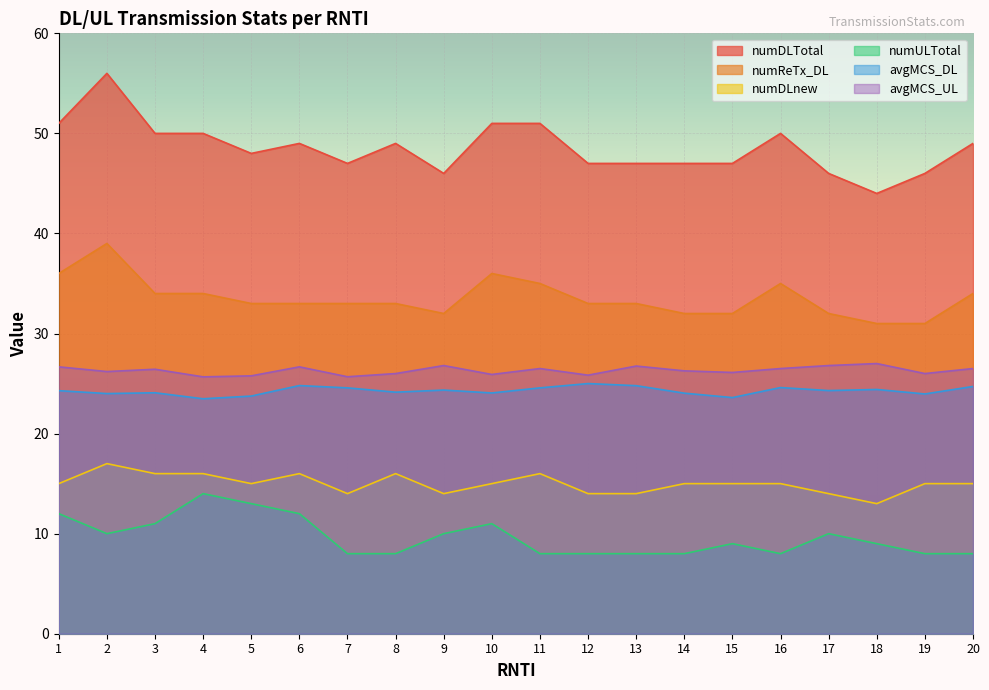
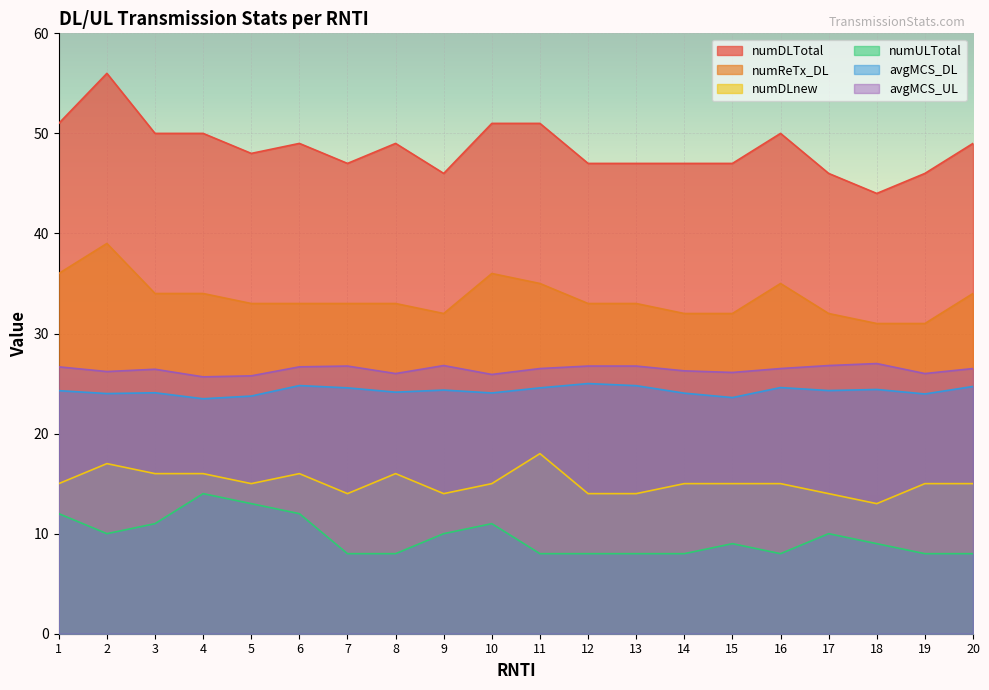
avgMCS_UL, 7: 25.7 -> 26.8
numDLnew, 11: 16 -> 18
avgMCS_UL, 12: 25.8 -> 26.8
